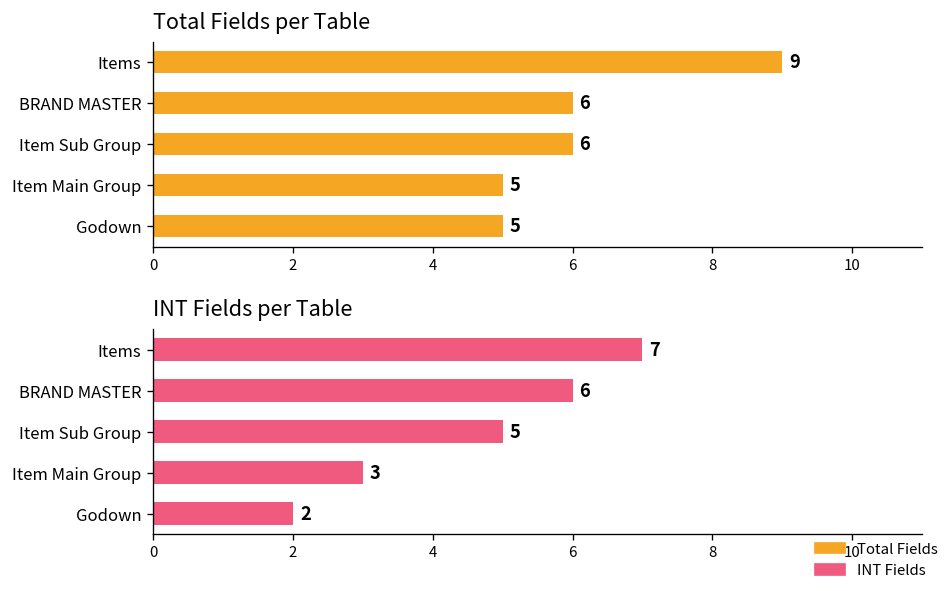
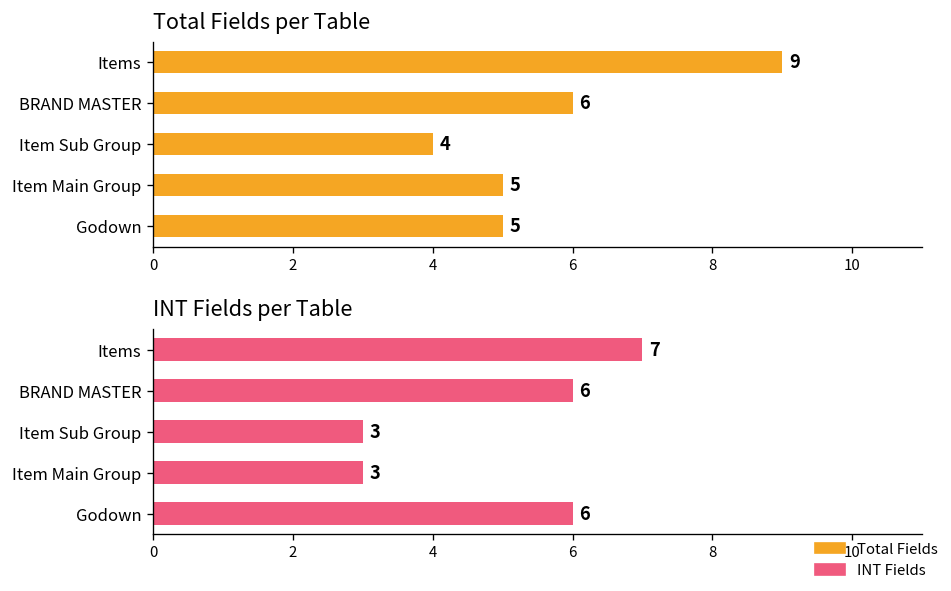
Total Fields per Table, Item Sub Group: 6 -> 4
INT Fields per Table, Item Sub Group: 5 -> 3
INT Fields per Table, Godown: 2 -> 6
